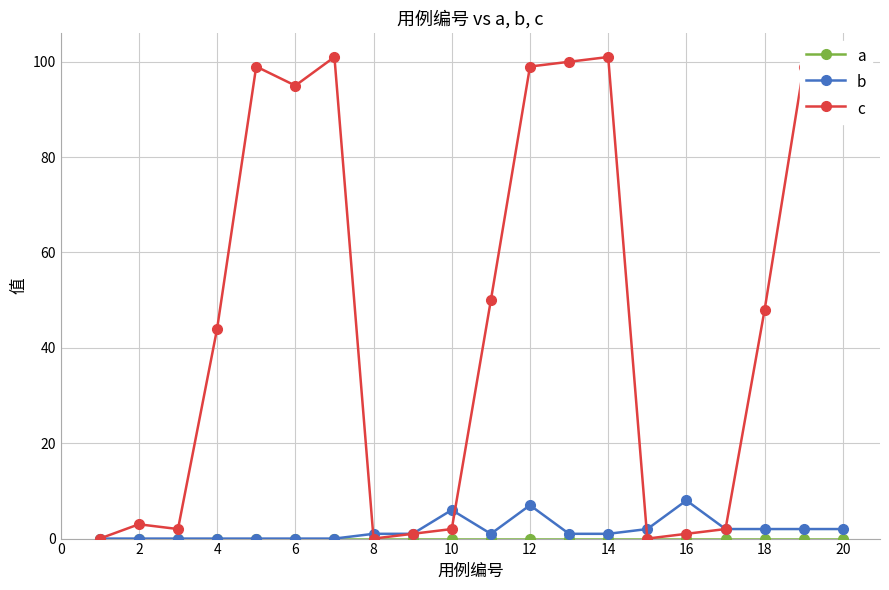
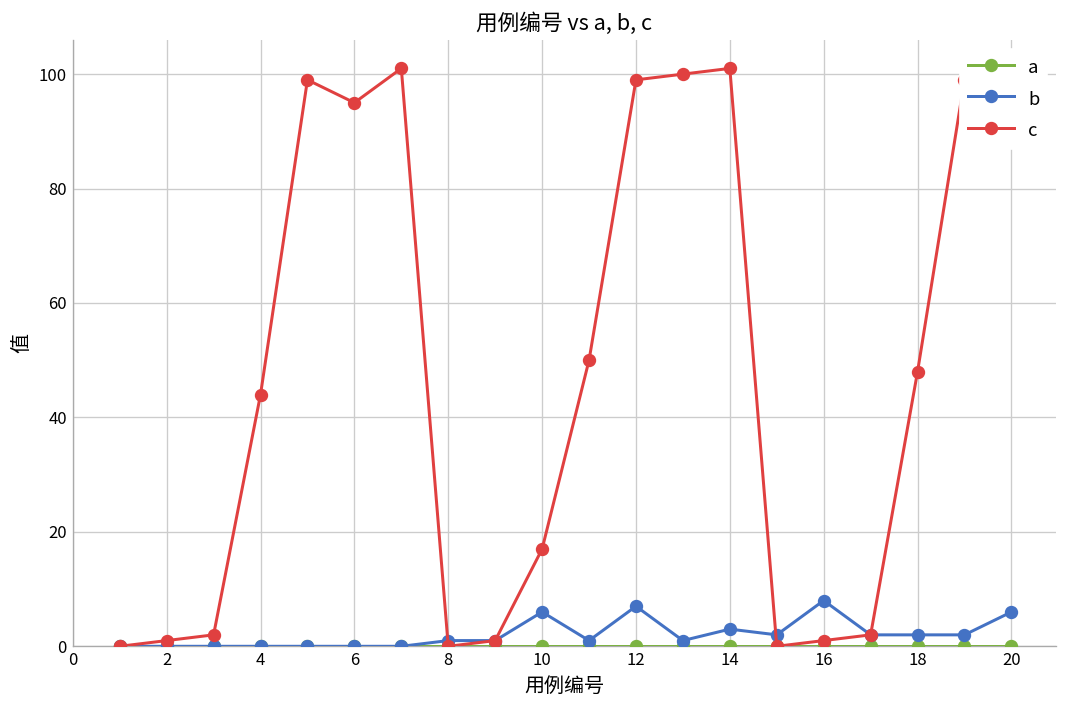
c, 2: 3 -> 1
c, 10: 2 -> 17
b, 14: 1 -> 3
b, 20: 2 -> 6
